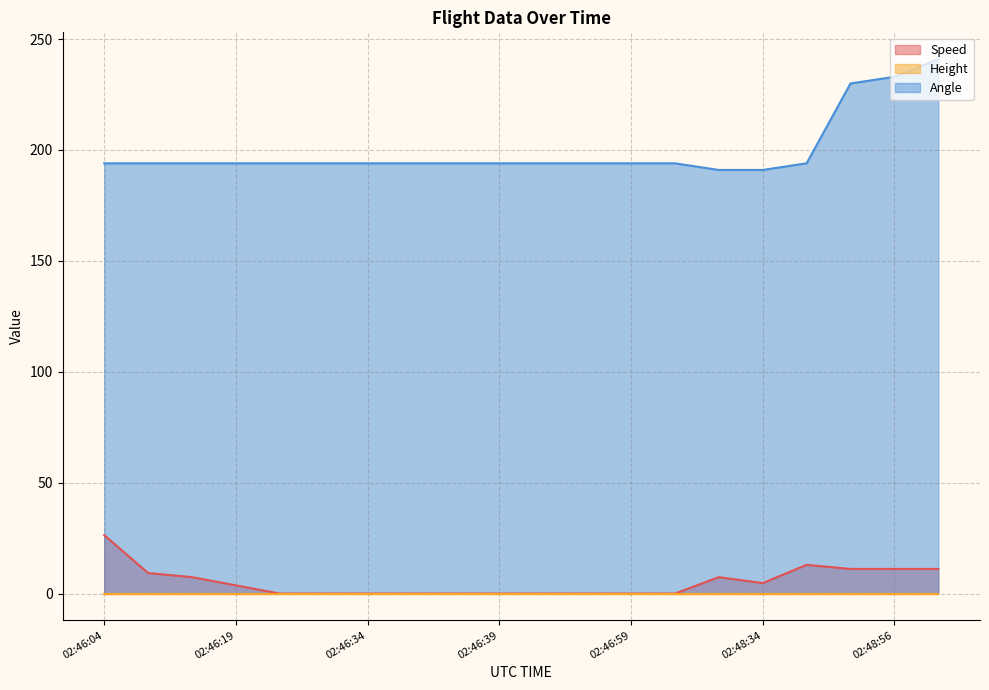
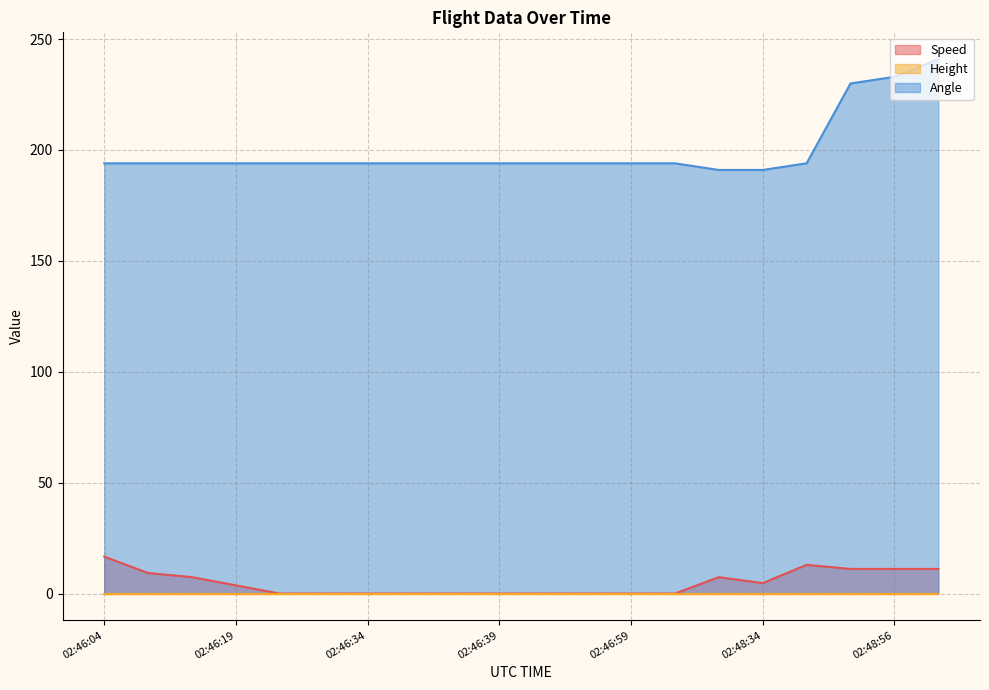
Speed, 02:46:04: 26 -> 17
